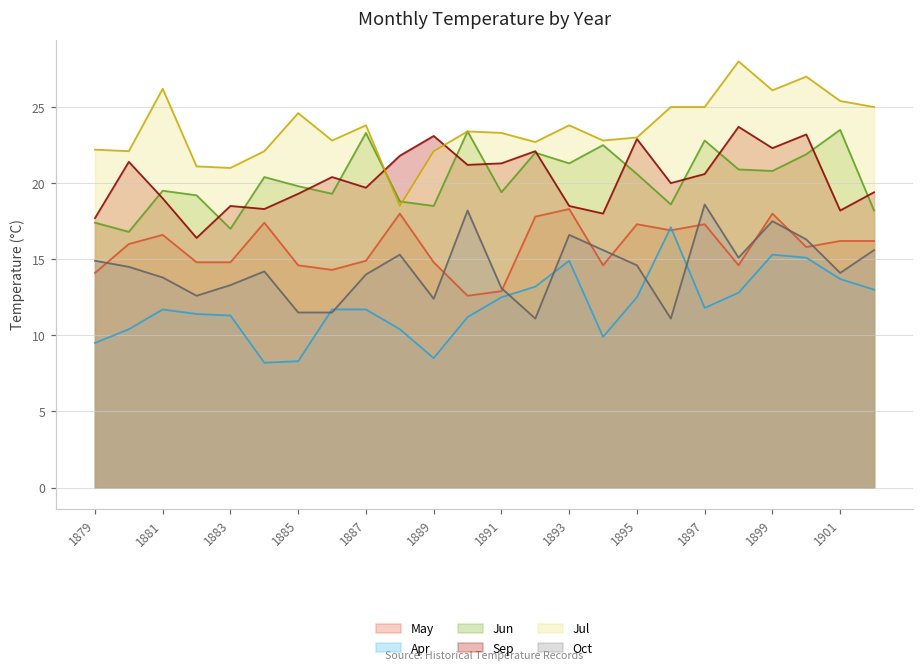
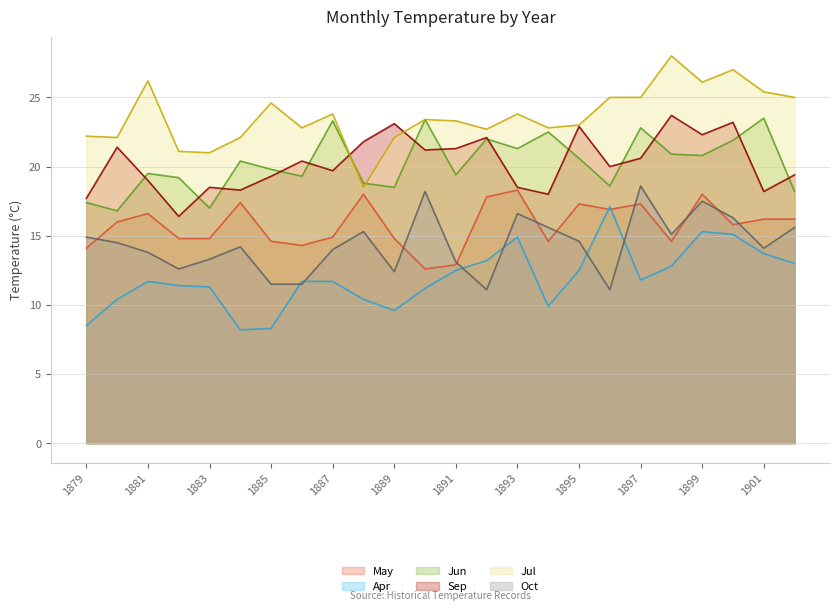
Apr, 1879: 9.5 -> 8.5
Apr, 1889: 8.5 -> 9.6
